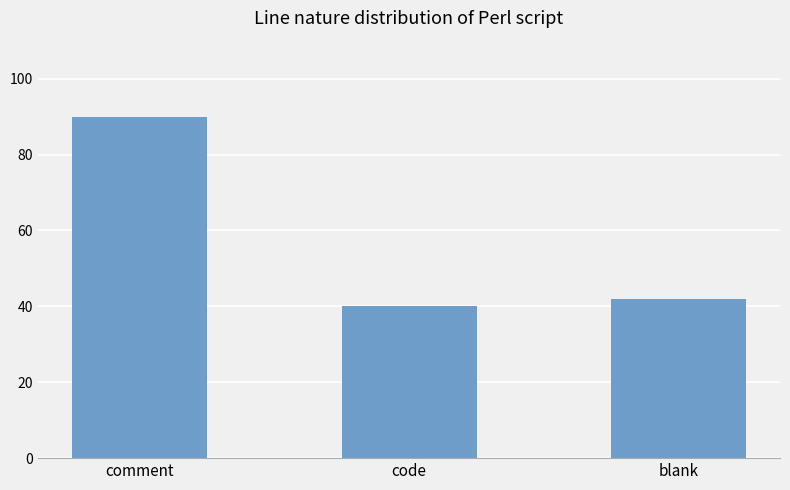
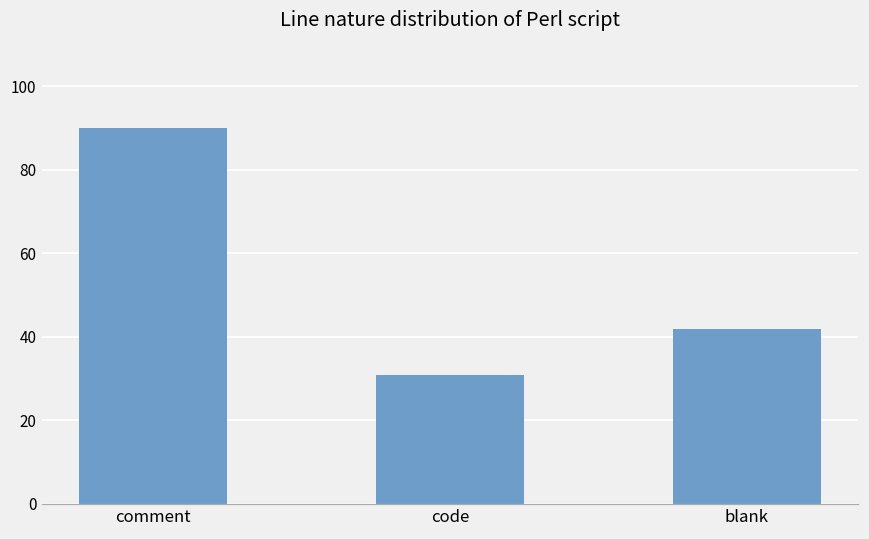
code: 40 -> 31
